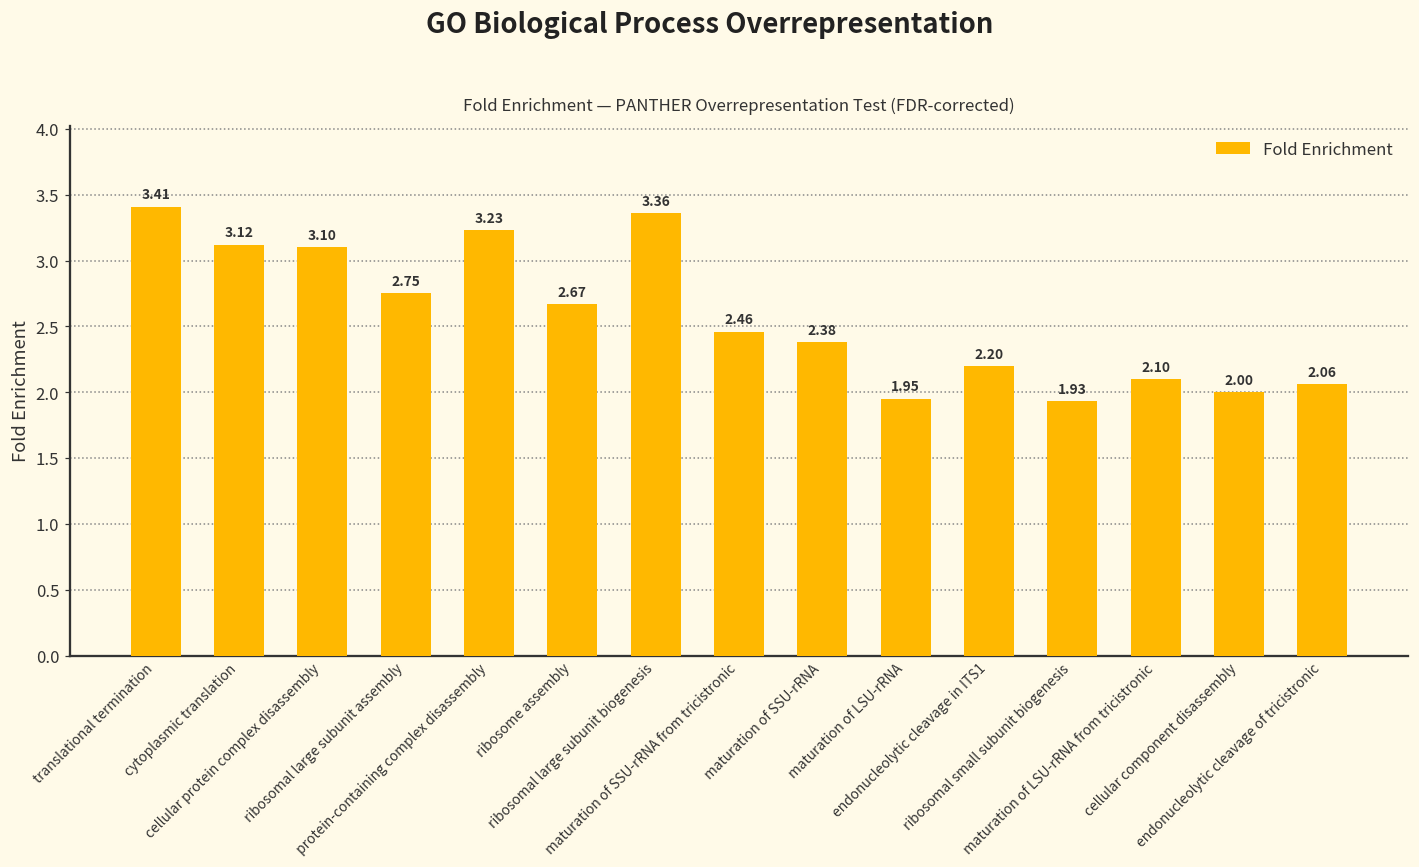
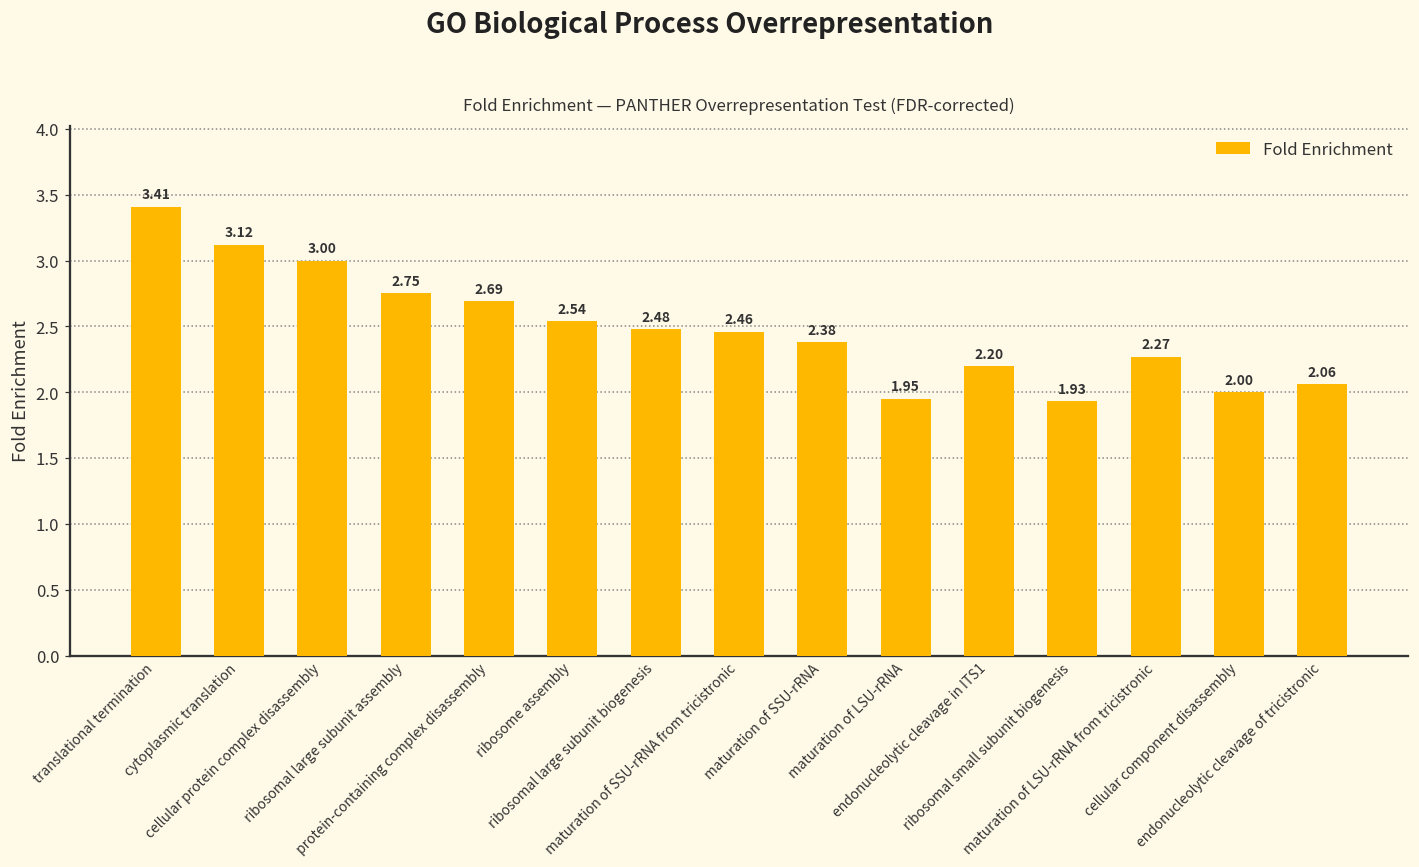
cellular protein complex disassembly: 3.10 -> 3.00
protein-containing complex disassembly: 3.23 -> 2.69
ribosome assembly: 2.67 -> 2.54
ribosomal large subunit biogenesis: 3.36 -> 2.48
maturation of LSU-rRNA from tricistronic: 2.10 -> 2.27
